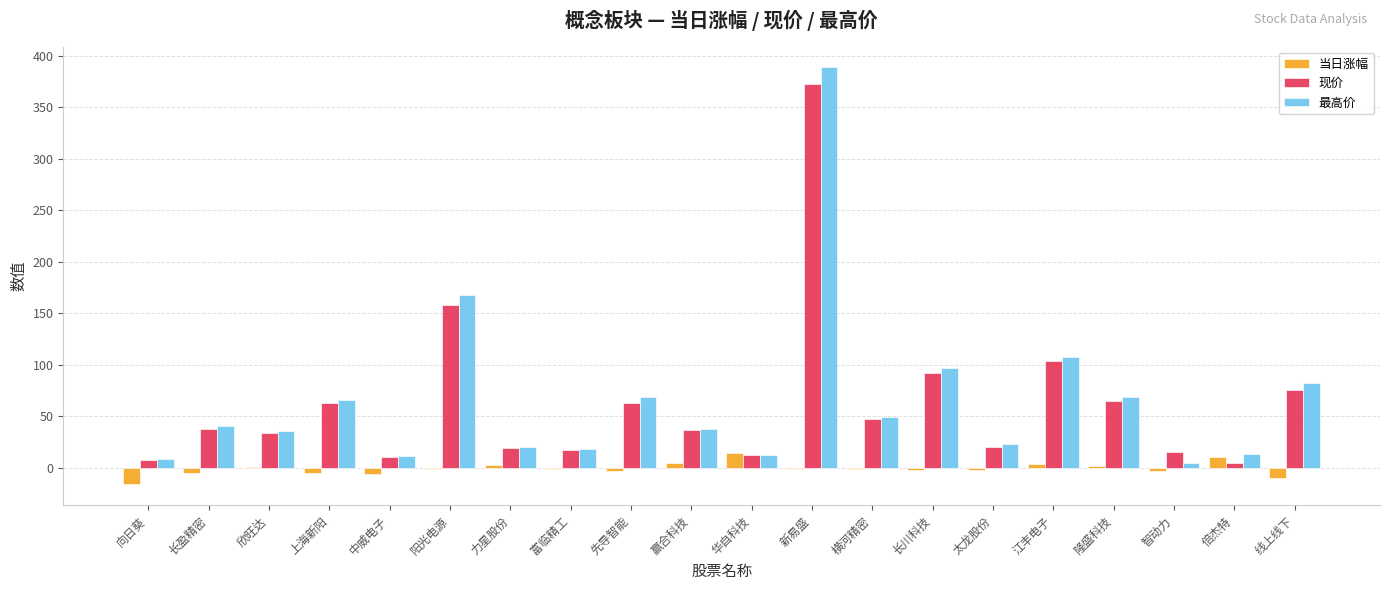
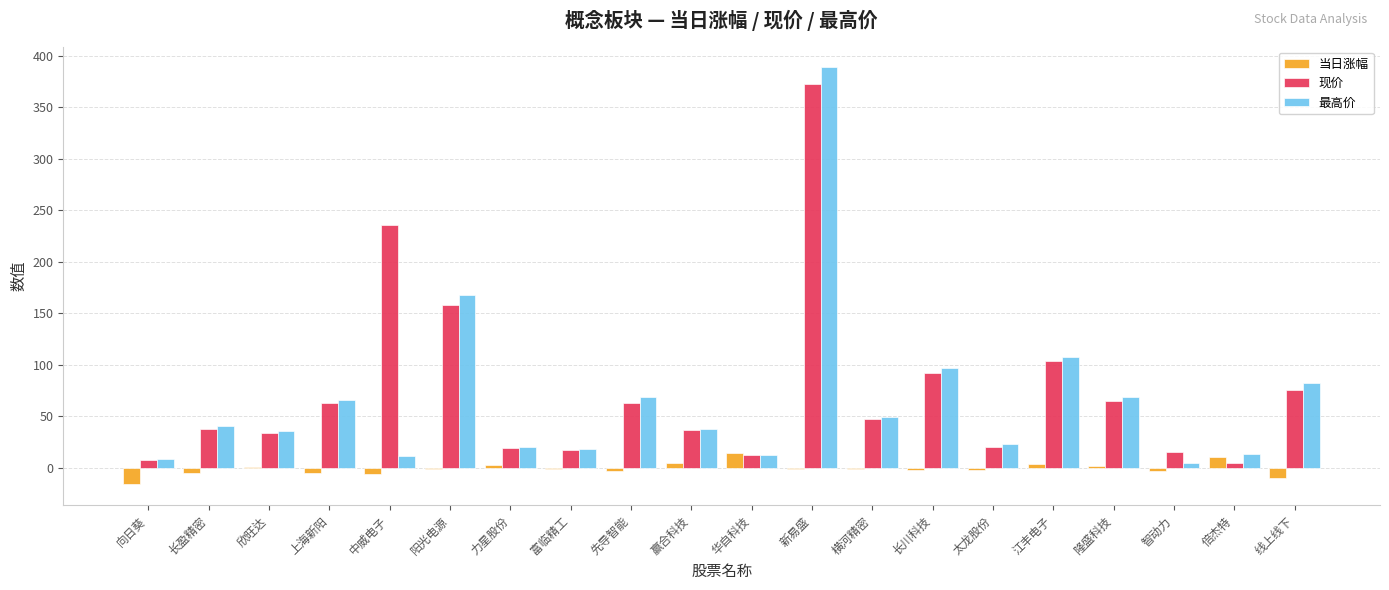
现价, 中威电子: 11 -> 235
